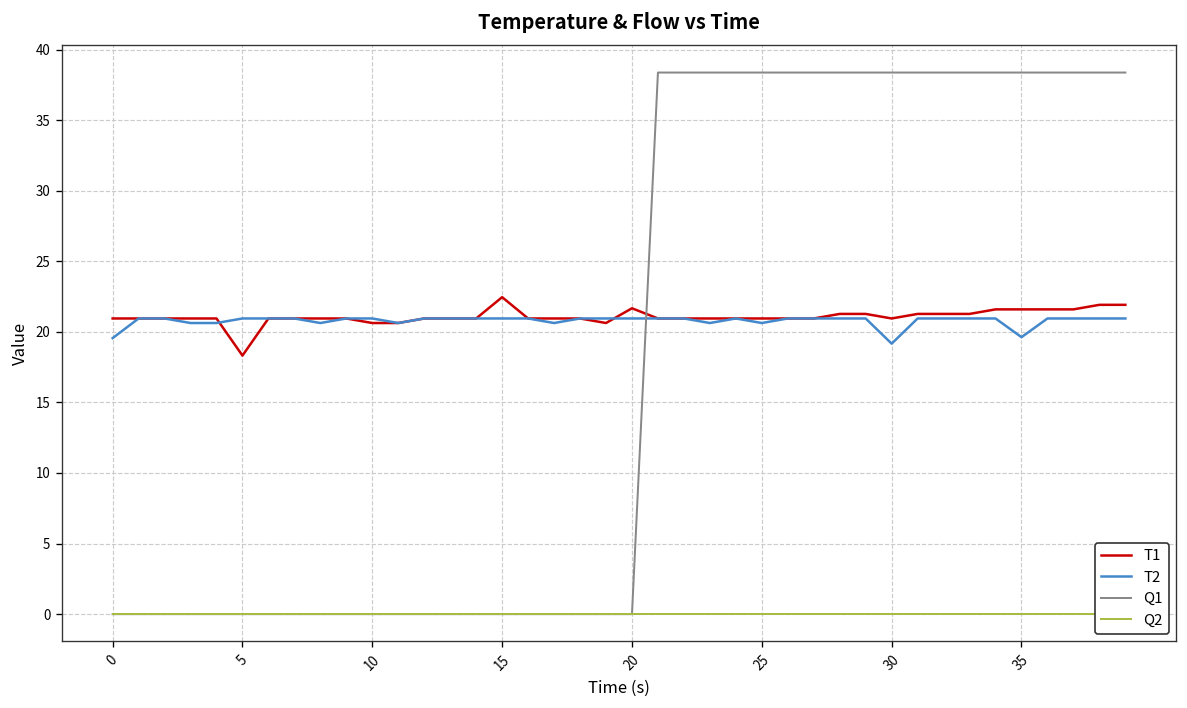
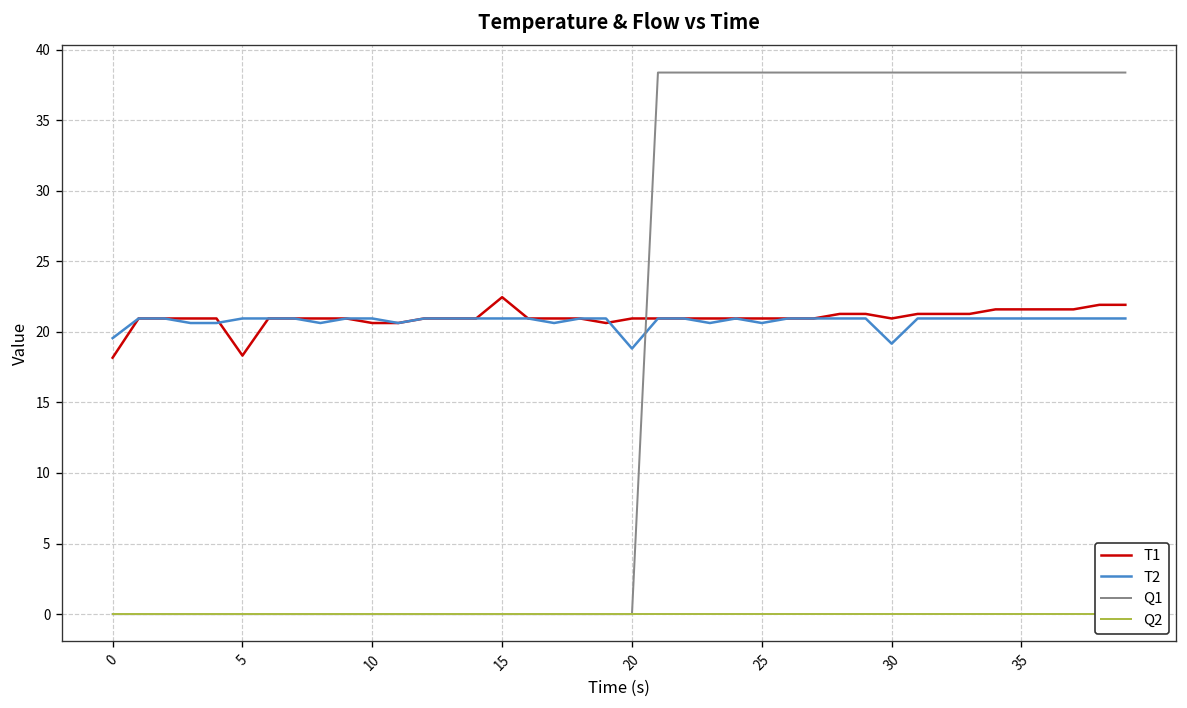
T1, 0: 20.9 -> 18.2
T1, 20: 21.7 -> 20.9
T2, 20: 20.9 -> 18.8
T2, 35: 19.6 -> 20.9
